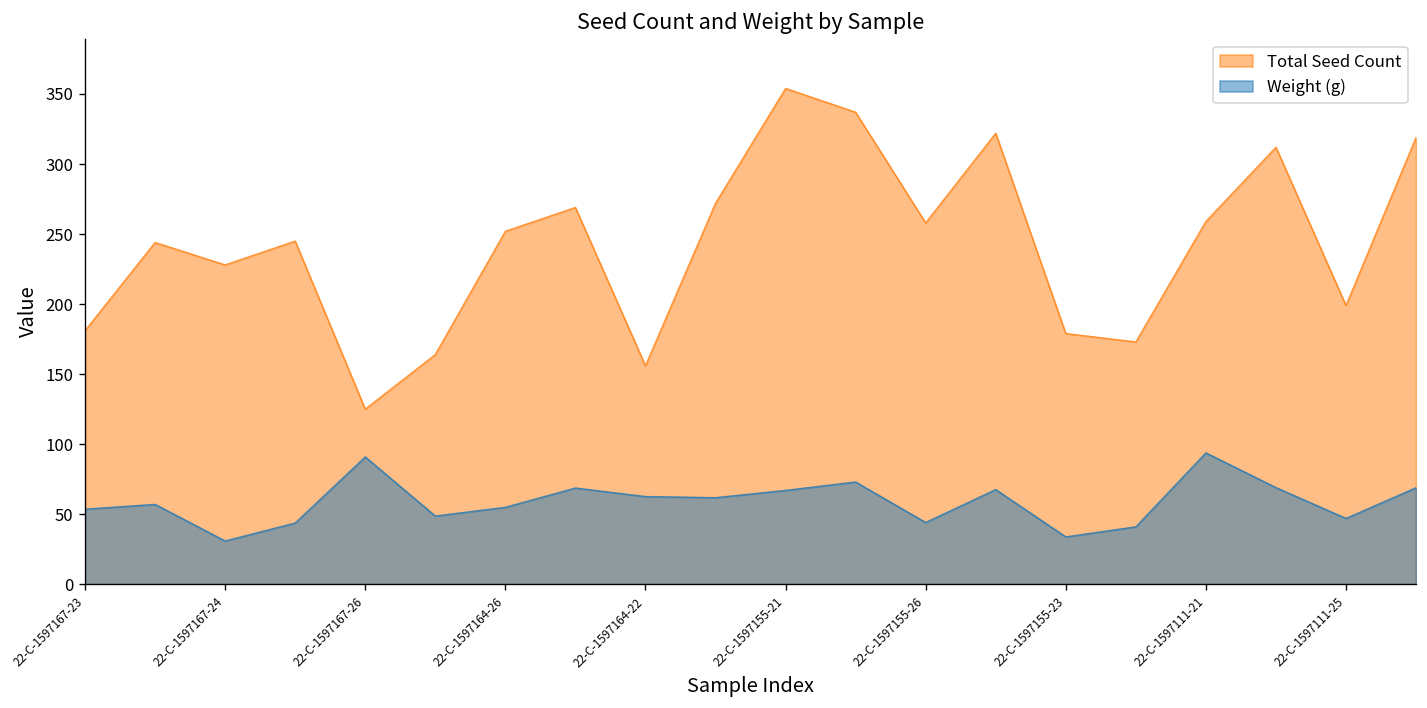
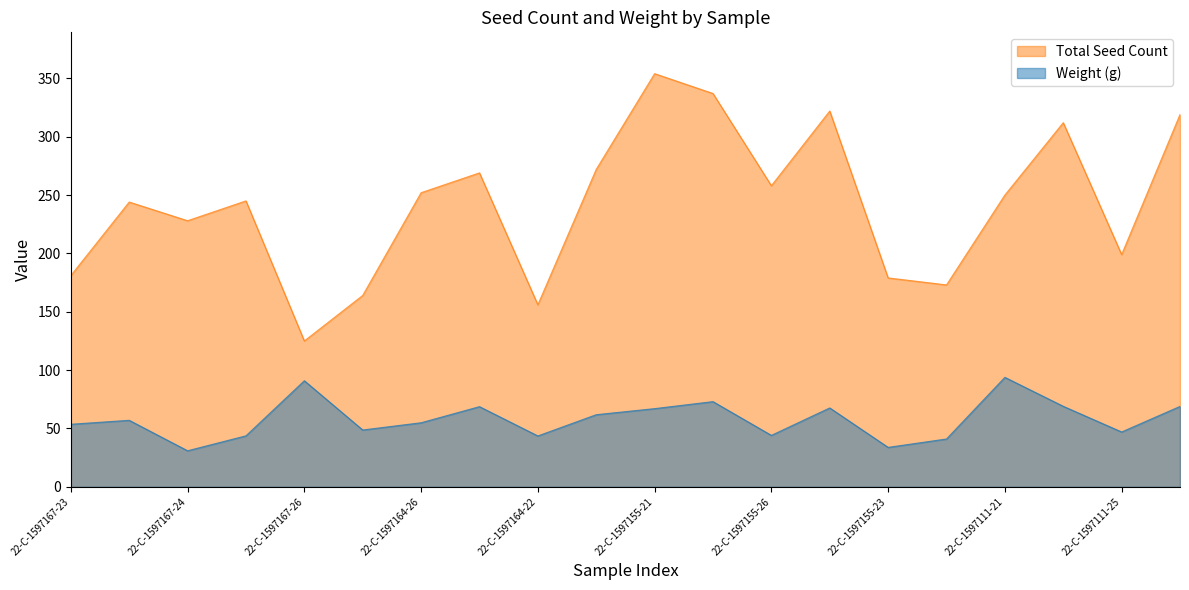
Weight (g), 22-C-1597164-22: 63 -> 44
Total Seed Count, 22-C-1597111-21: 259 -> 250
